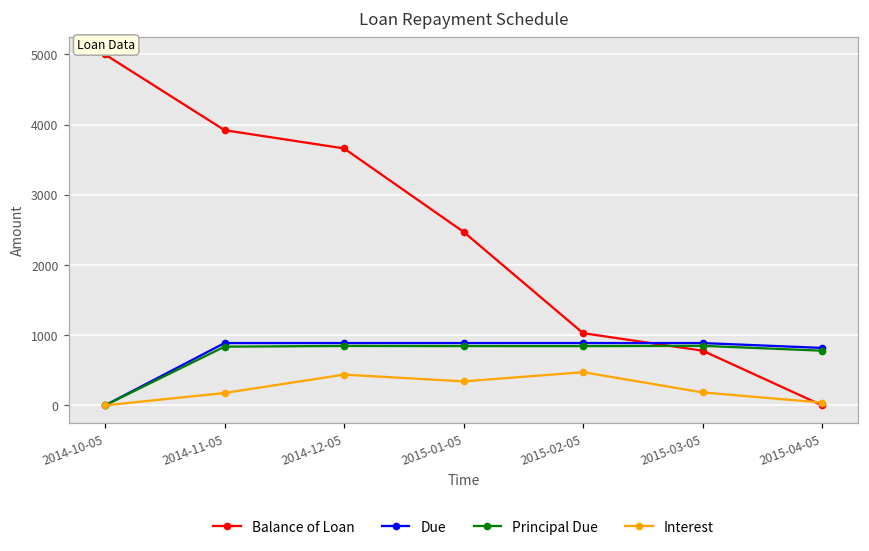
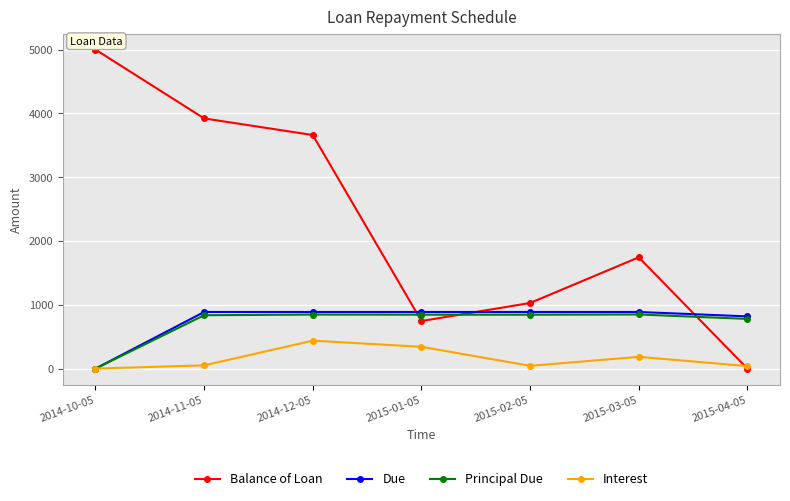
Interest, 2014-11-05: 200 -> 100
Balance of Loan, 2015-01-05: 2500 -> 700
Interest, 2015-02-05: 500 -> 0
Balance of Loan, 2015-03-05: 800 -> 1700
